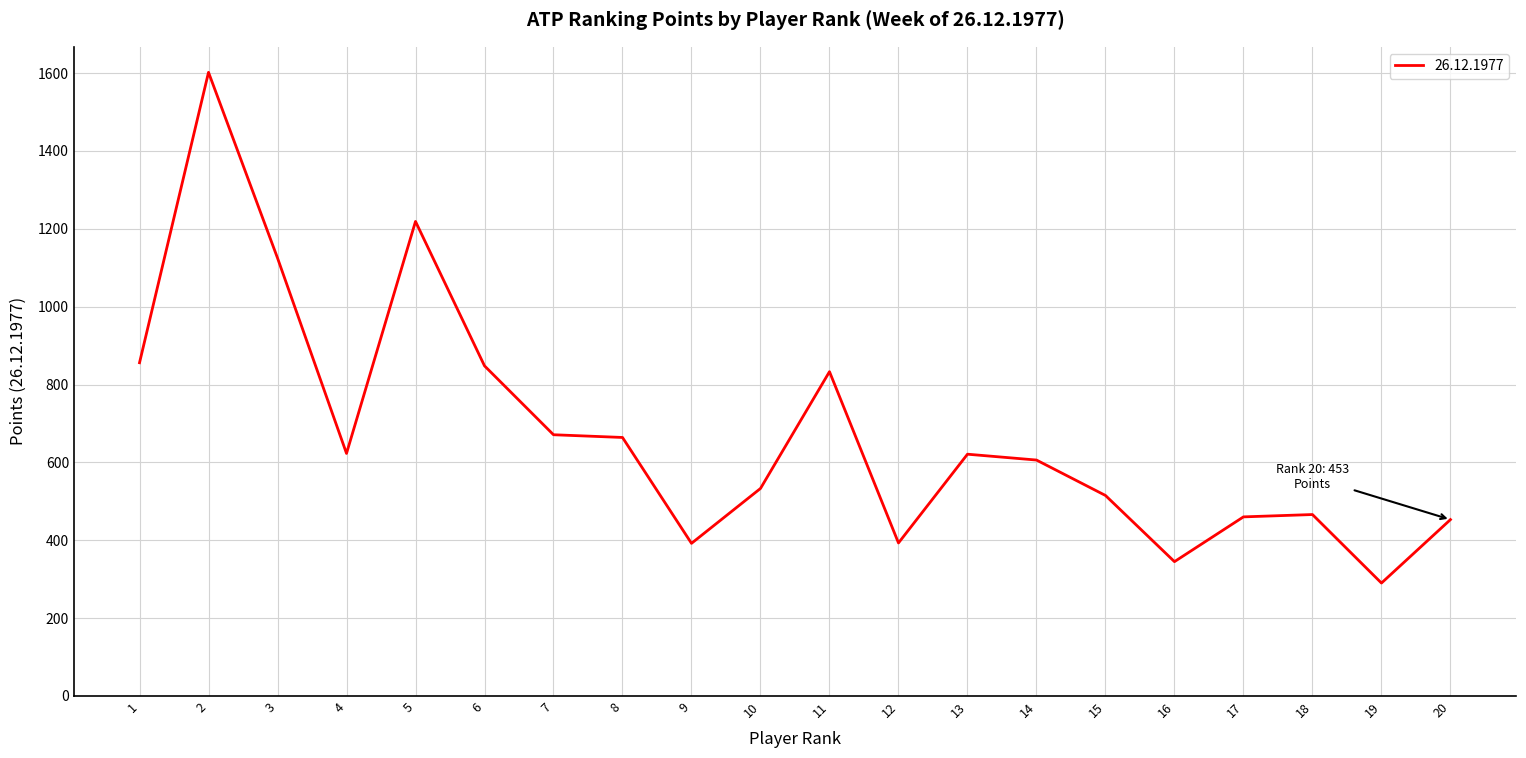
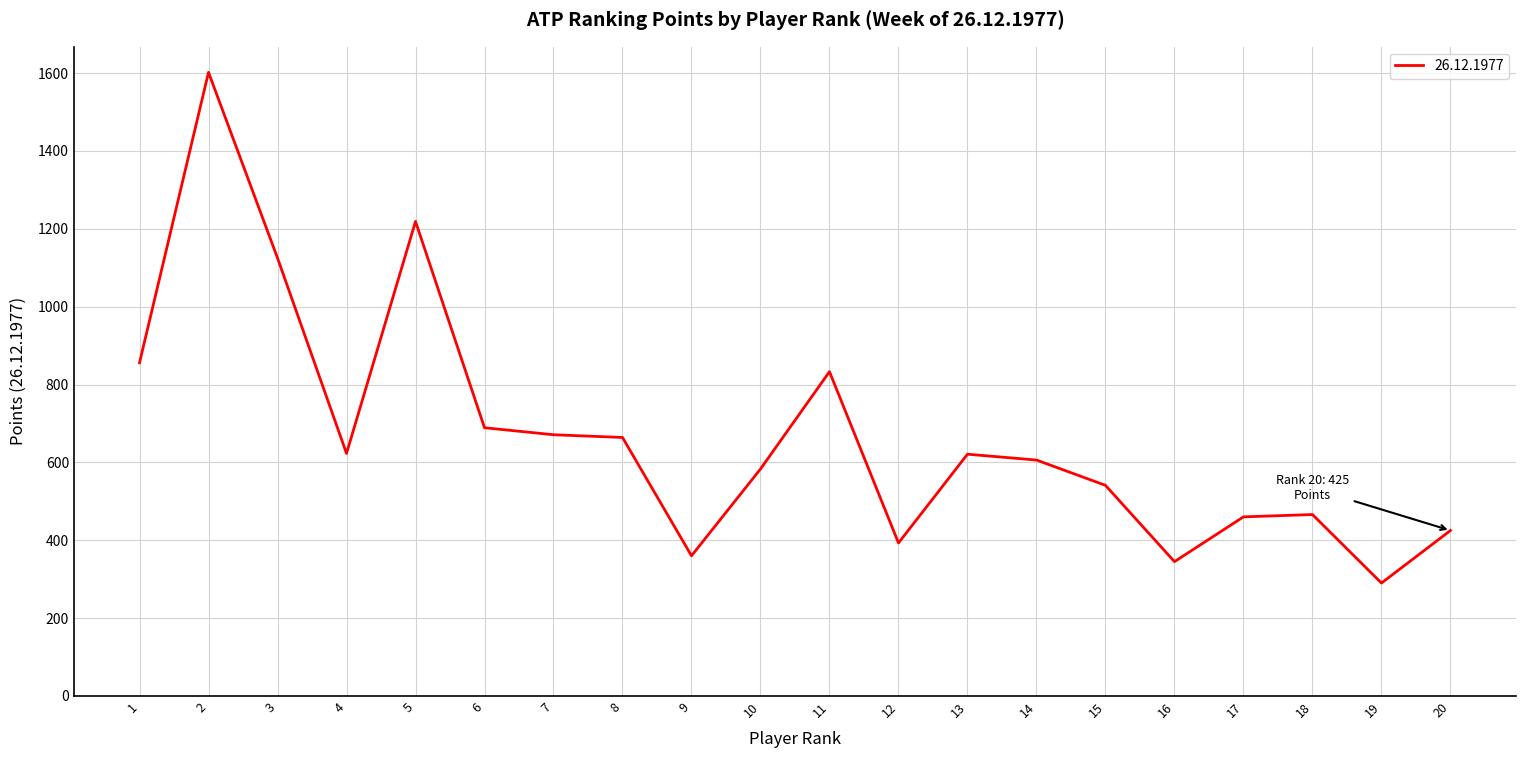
6: 850 -> 690
9: 390 -> 360
10: 530 -> 580
15: 520 -> 540
20: 453 -> 425
